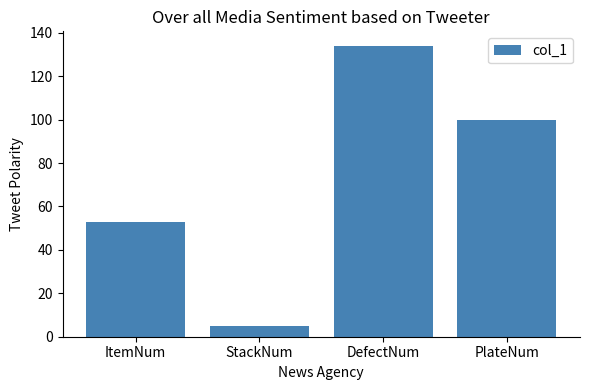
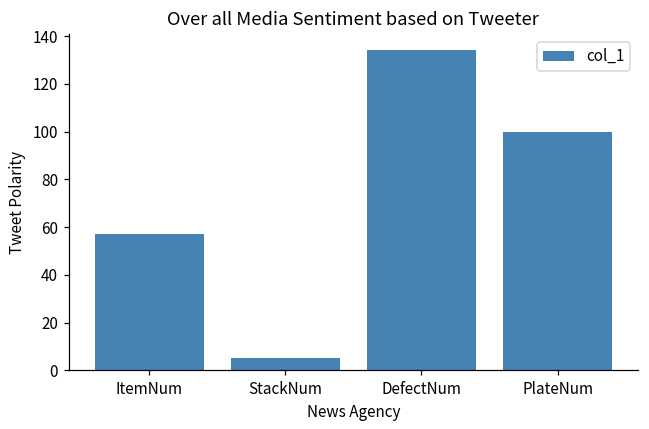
ItemNum: 53 -> 57
